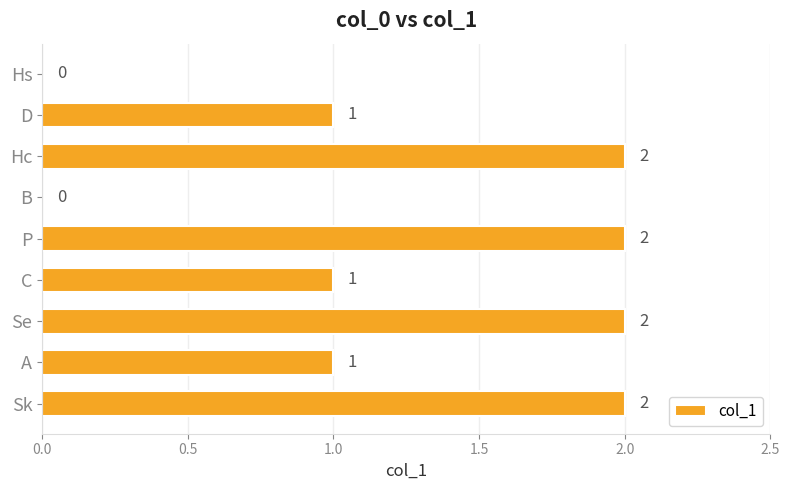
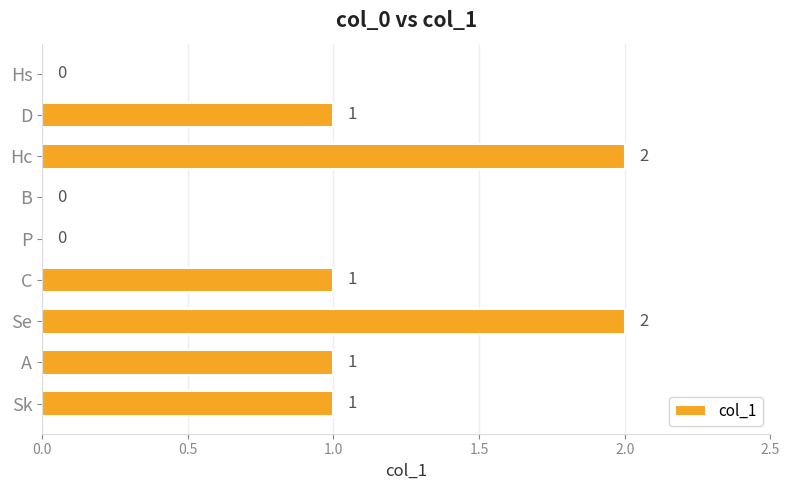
P: 2 -> 0
Sk: 2 -> 1
